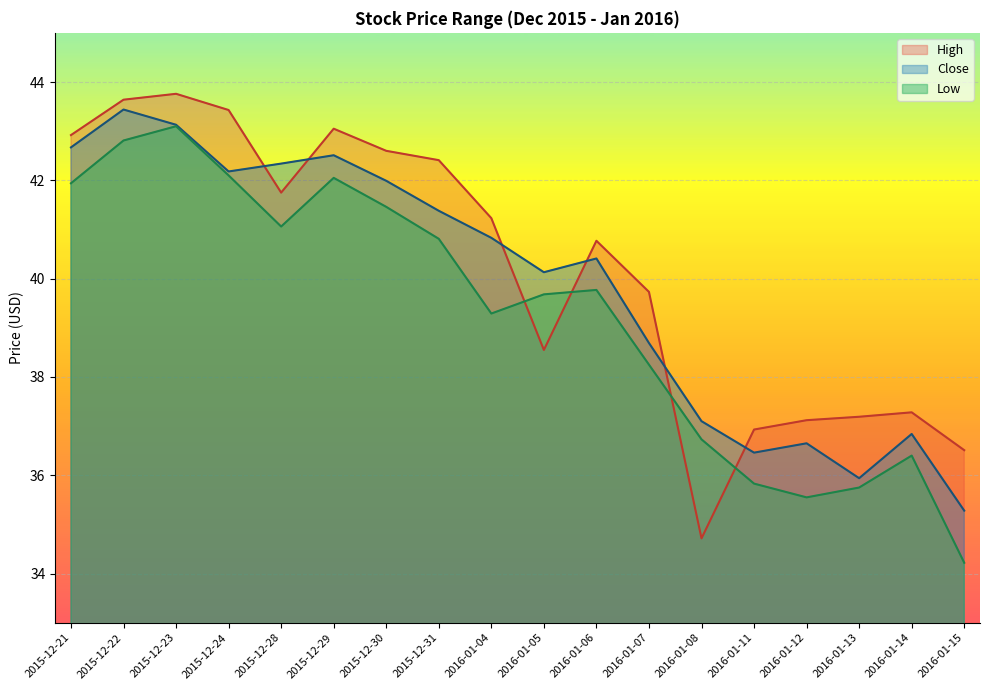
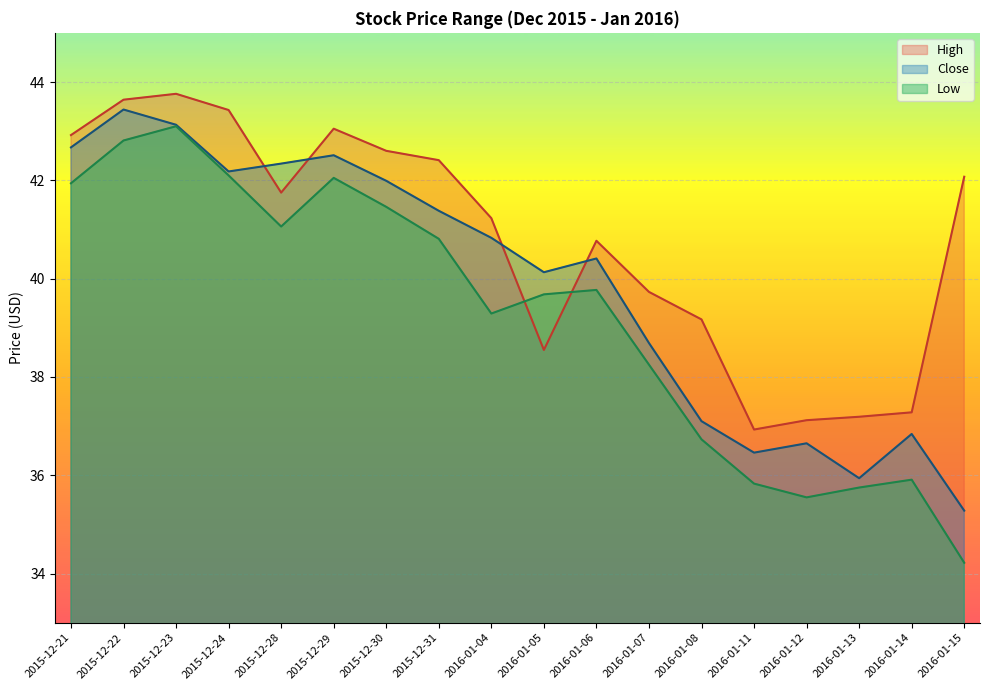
High, 2016-01-08: 34.7 -> 39.2
Low, 2016-01-14: 36.4 -> 35.9
High, 2016-01-15: 36.5 -> 42.1
